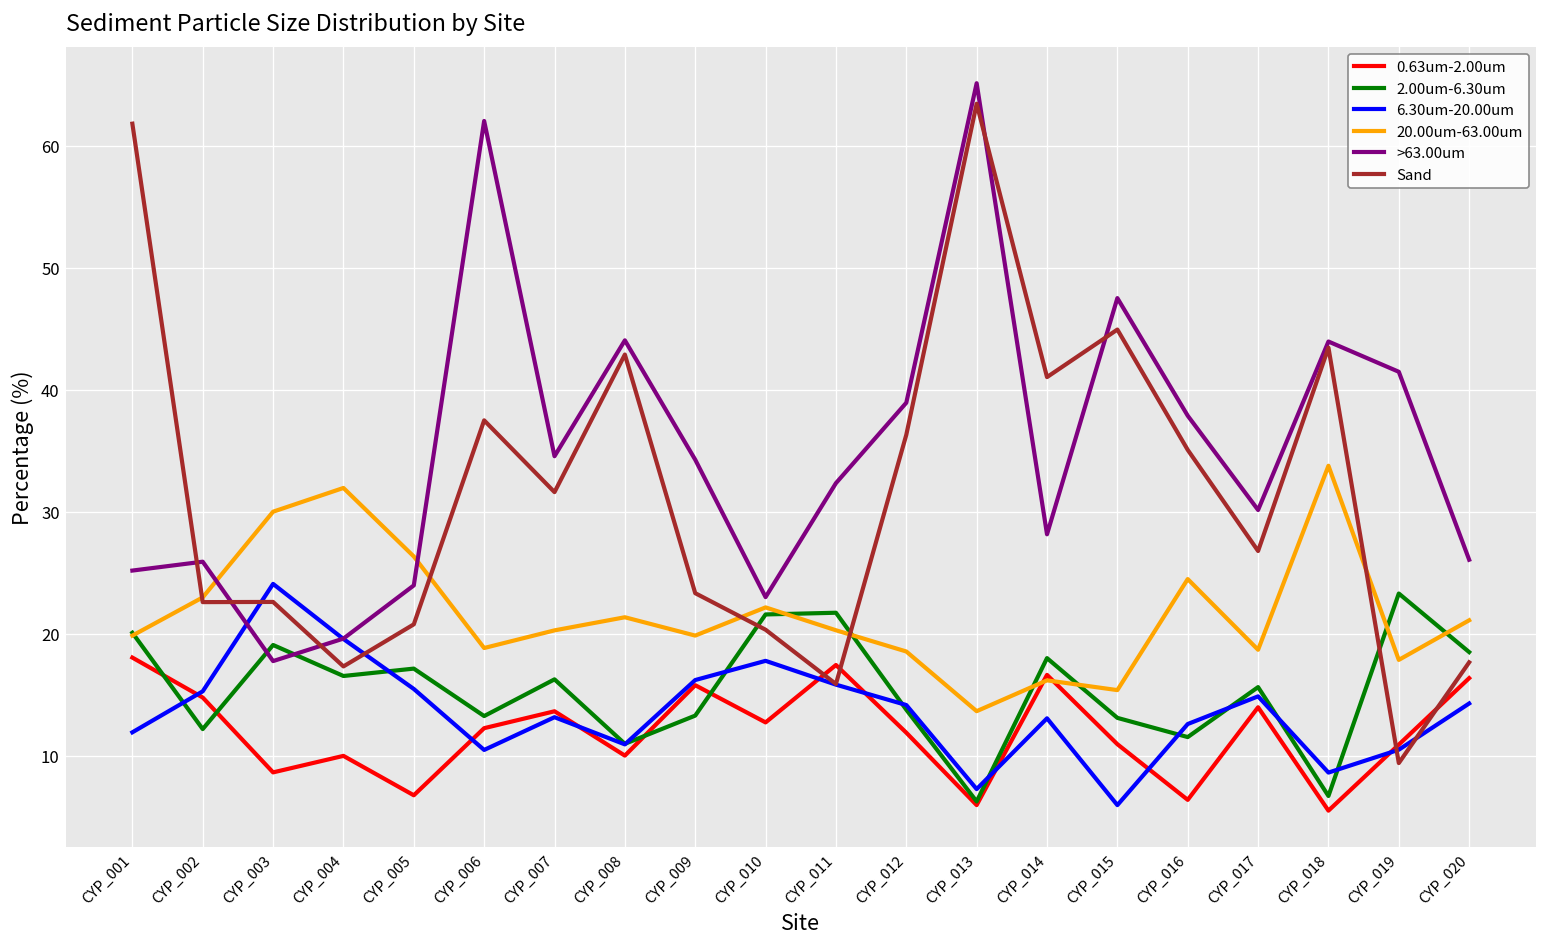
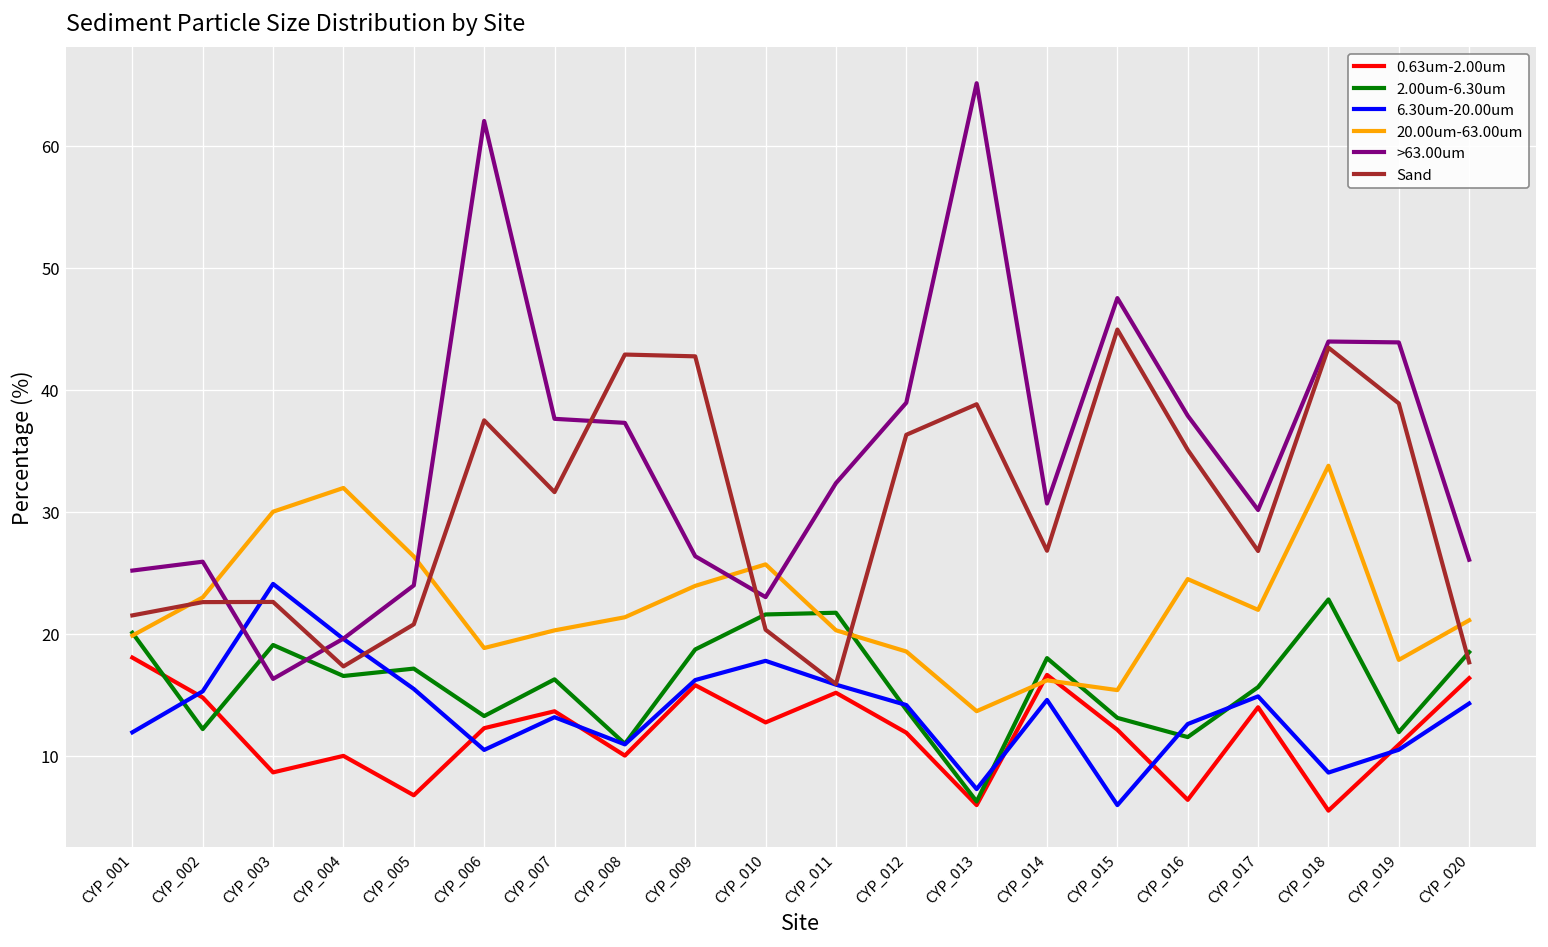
Sand, CYP_001: 61.8 -> 21.5
>63.00um, CYP_003: 17.8 -> 16.3
>63.00um, CYP_007: 34.6 -> 37.6
>63.00um, CYP_008: 44.1 -> 37.3
2.00um-6.30um, CYP_009: 13.3 -> 18.7
20.00um-63.00um, CYP_009: 19.9 -> 23.9
>63.00um, CYP_009: 34.3 -> 26.4
Sand, CYP_009: 23.3 -> 42.7
20.00um-63.00um, CYP_010: 22.2 -> 25.7
0.63um-2.00um, CYP_011: 17.5 -> 15.2
Sand, CYP_013: 63.5 -> 38.8
6.30um-20.00um, CYP_014: 13.1 -> 14.6
>63.00um, CYP_014: 28.2 -> 30.7
Sand, CYP_014: 41.0 -> 26.8
0.63um-2.00um, CYP_015: 11.0 -> 12.1
20.00um-63.00um, CYP_017: 18.7 -> 22.0
2.00um-6.30um, CYP_018: 6.7 -> 22.8
2.00um-6.30um, CYP_019: 23.3 -> 11.9
>63.00um, CYP_019: 41.5 -> 43.9
Sand, CYP_019: 9.4 -> 38.9
